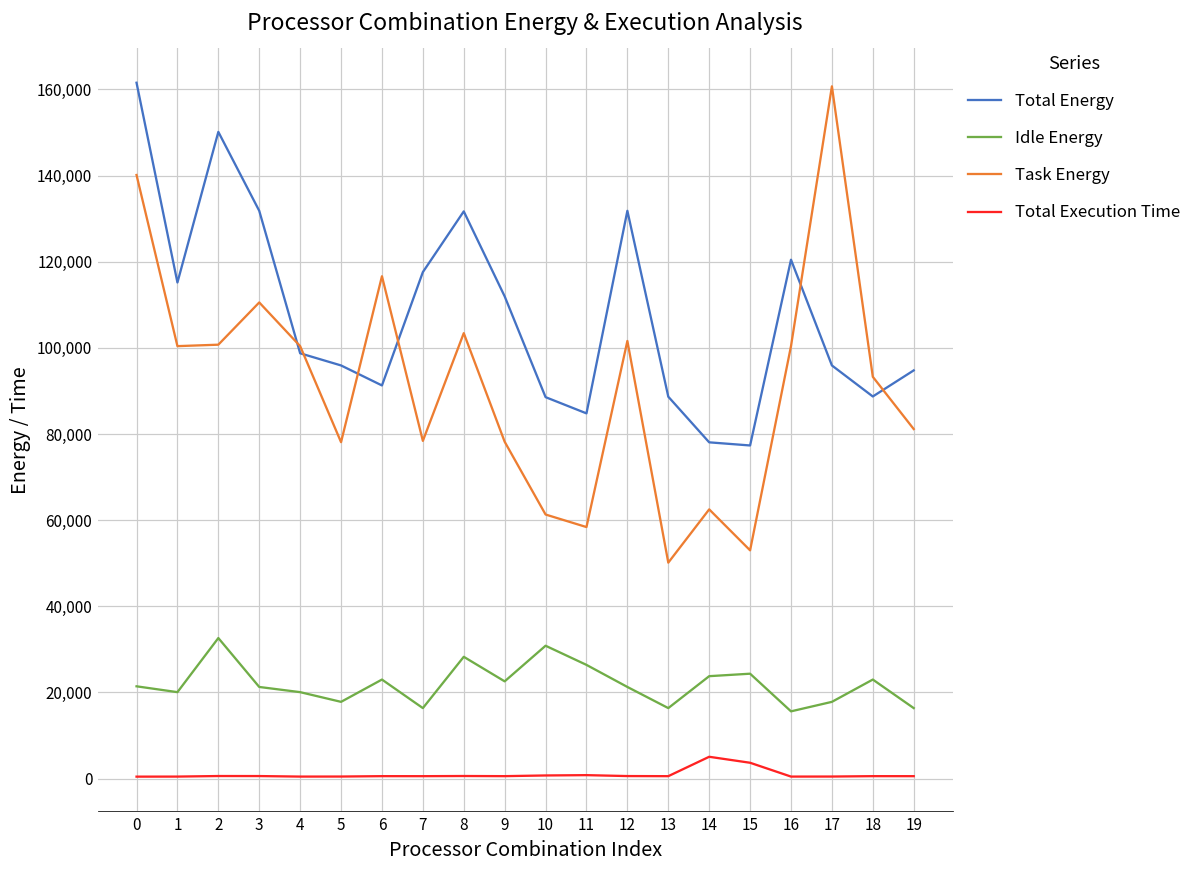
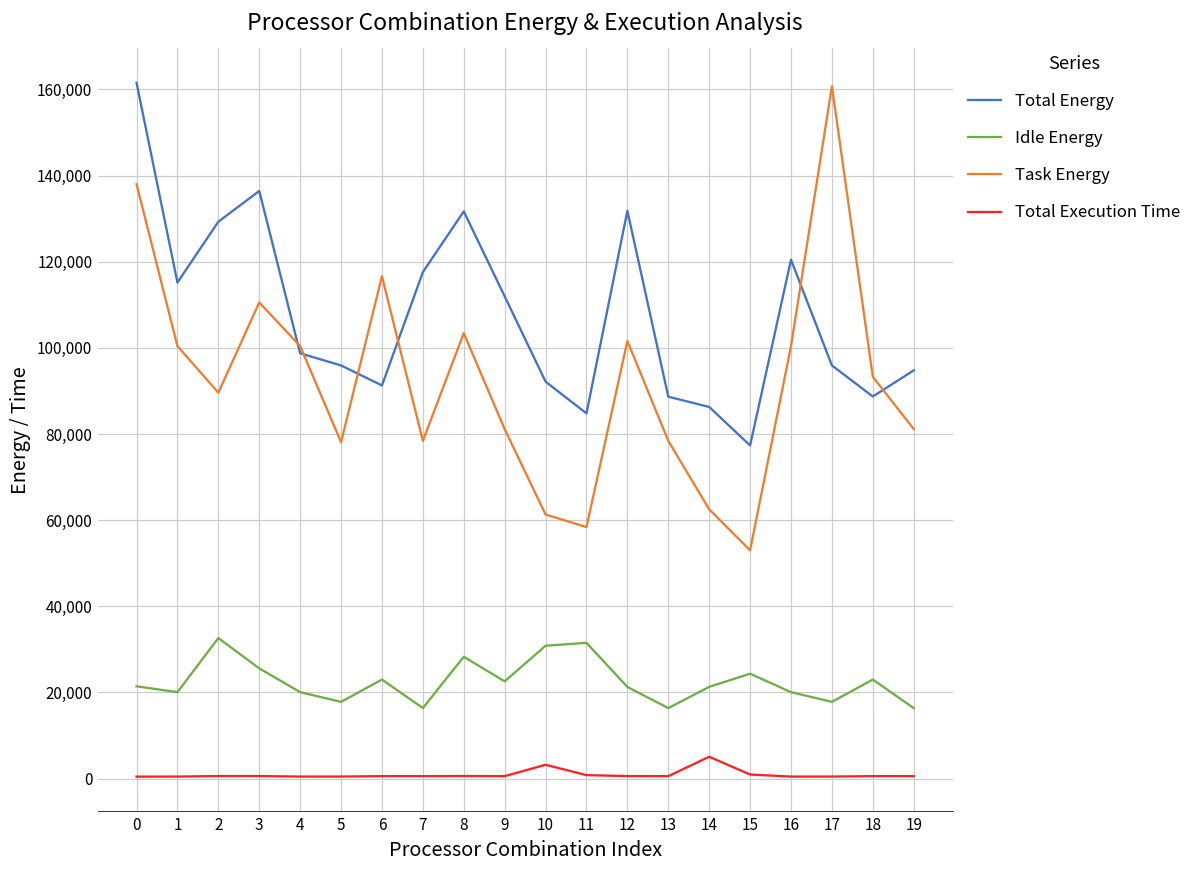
Task Energy, 0: 140,000 -> 138,000
Total Energy, 2: 150,000 -> 129,000
Task Energy, 2: 101,000 -> 90,000
Total Energy, 3: 132,000 -> 136,000
Idle Energy, 3: 21,000 -> 26,000
Task Energy, 9: 78,000 -> 81,000
Total Energy, 10: 89,000 -> 92,000
Total Execution Time, 10: 1,000 -> 3,000
Idle Energy, 11: 26,000 -> 32,000
Task Energy, 13: 50,000 -> 78,000
Total Energy, 14: 78,000 -> 86,000
Idle Energy, 14: 24,000 -> 21,000
Total Execution Time, 15: 4,000 -> 1,000
Idle Energy, 16: 16,000 -> 20,000
